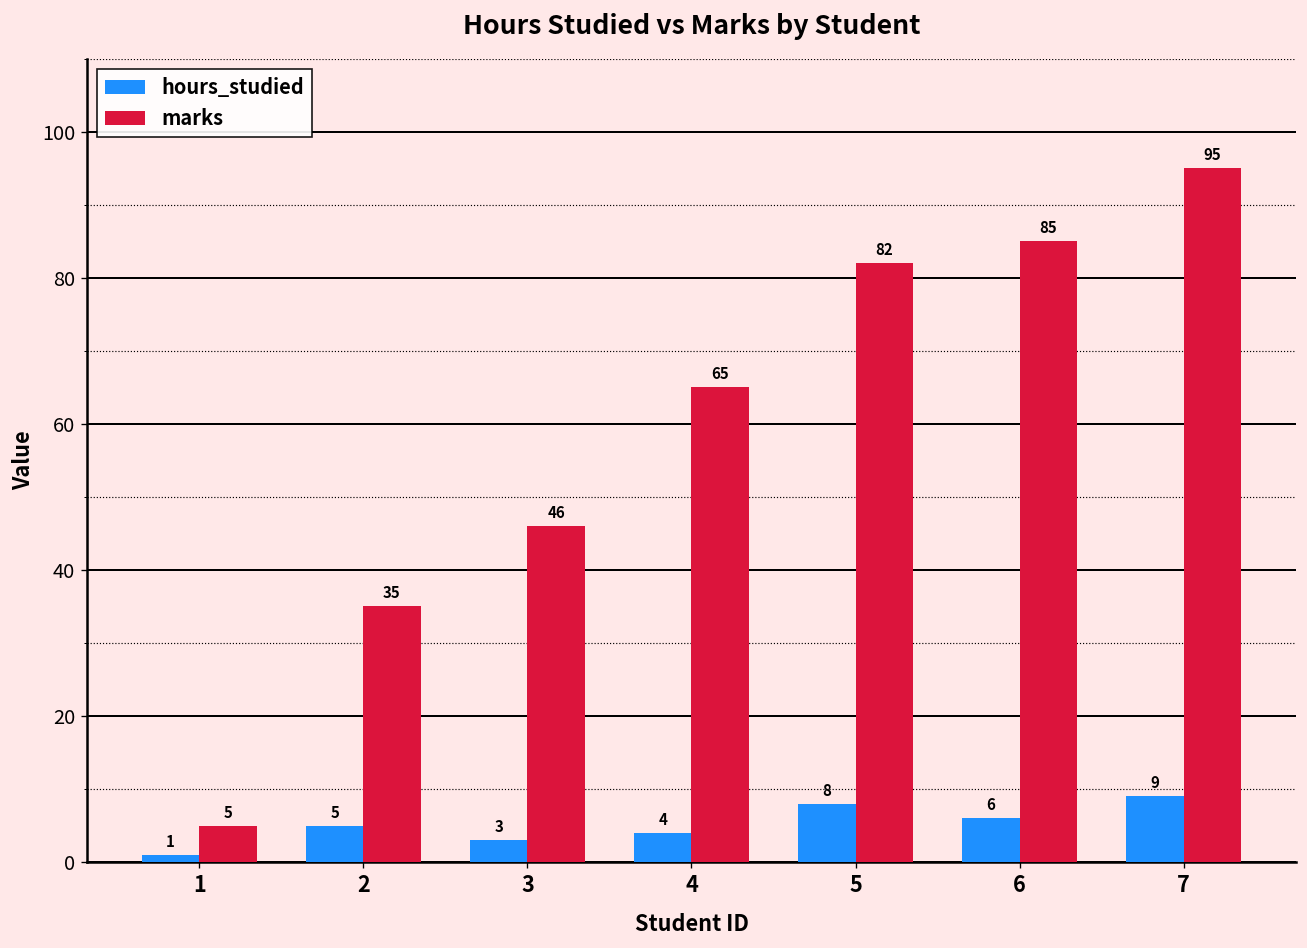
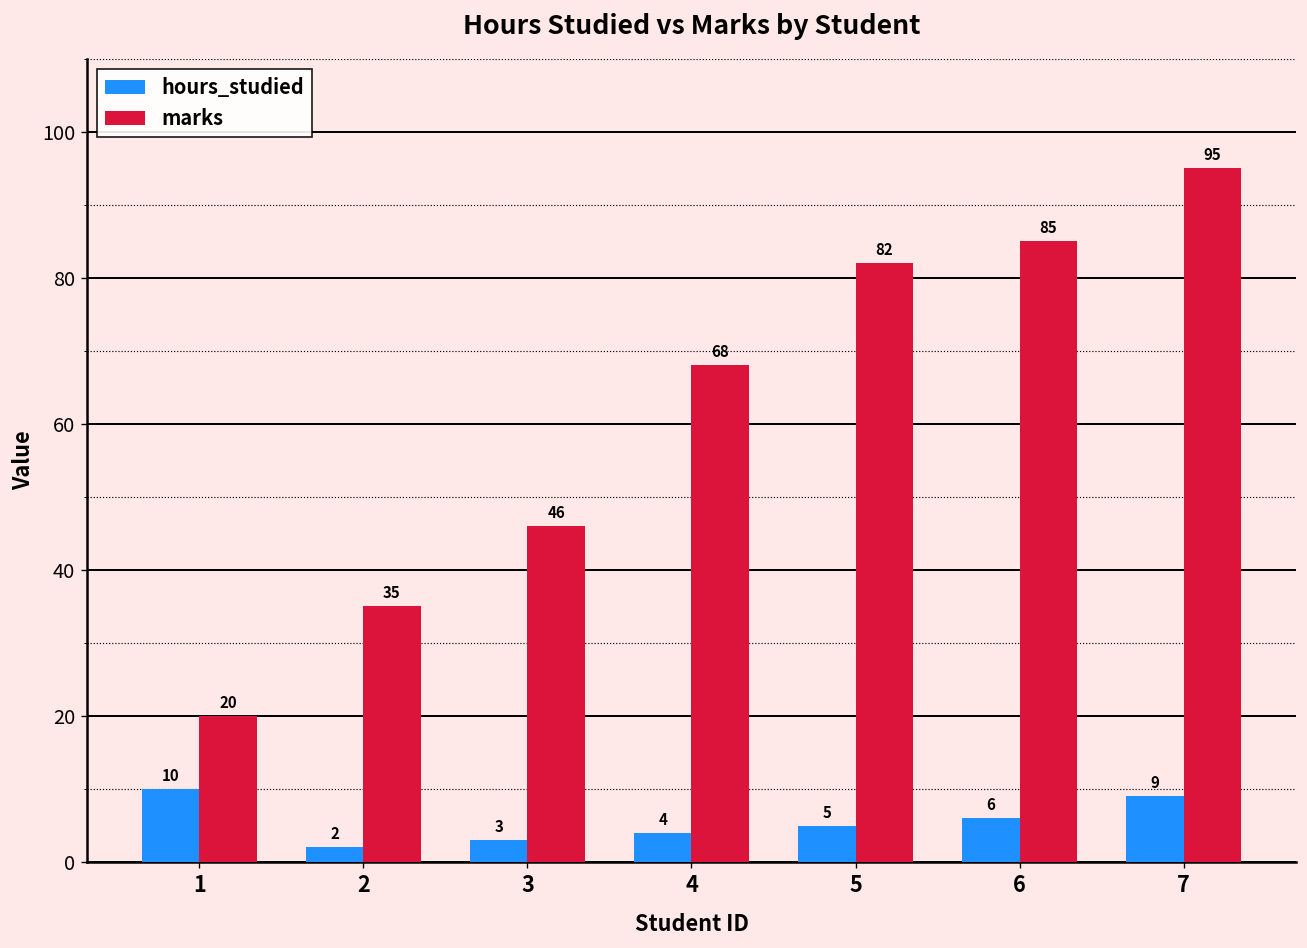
hours_studied, 1: 1 -> 10
marks, 1: 5 -> 20
hours_studied, 2: 5 -> 2
marks, 4: 65 -> 68
hours_studied, 5: 8 -> 5
